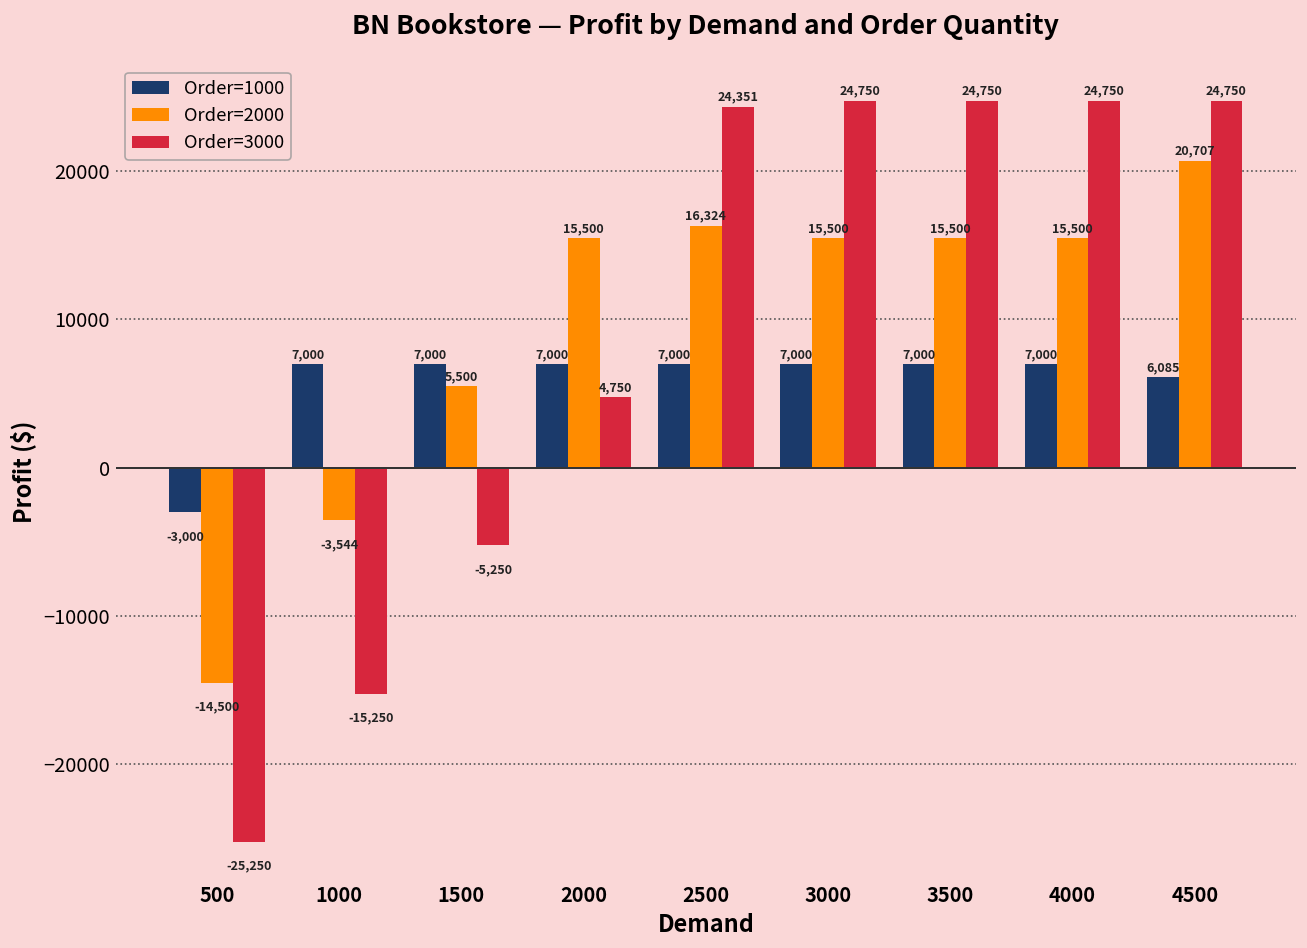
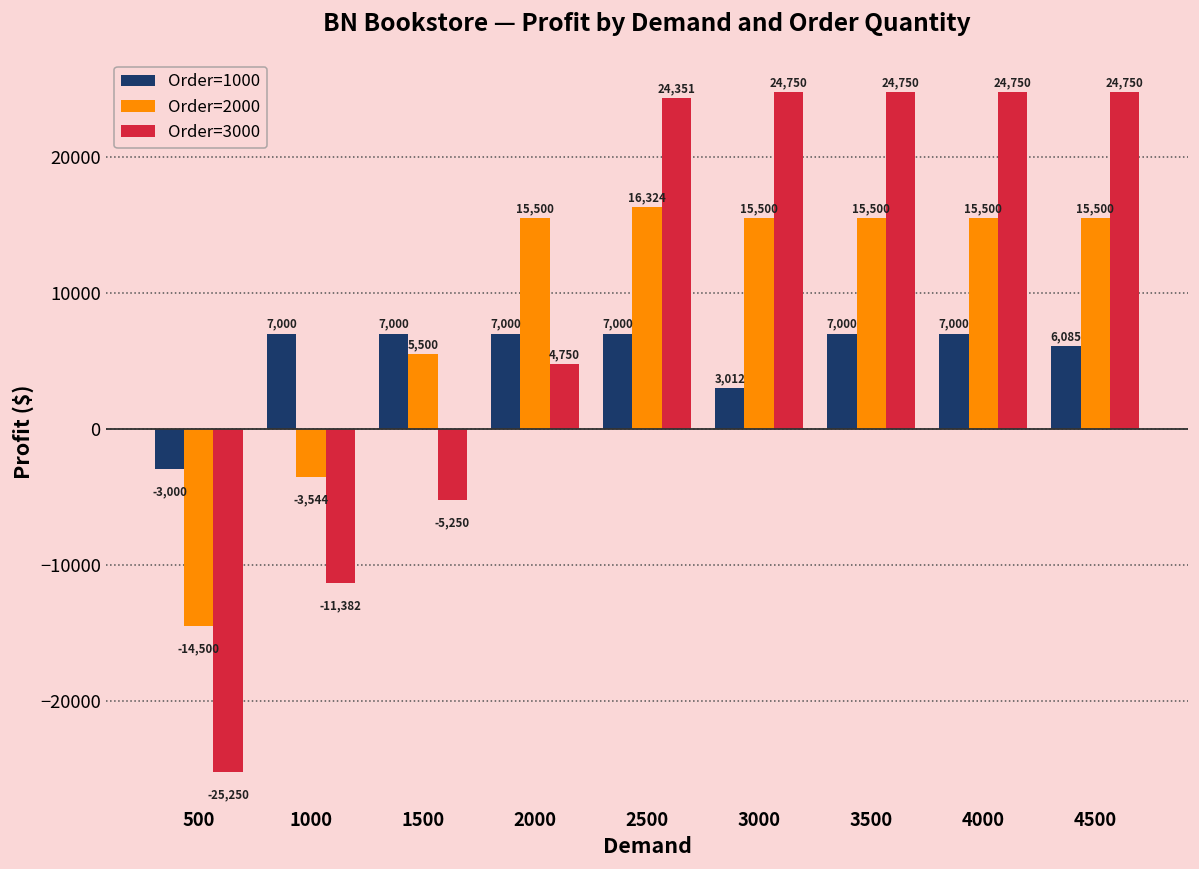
Order=3000, 1000: -15,250 -> -11,382
Order=1000, 3000: 7,000 -> 3,012
Order=2000, 4500: 20,707 -> 15,500
